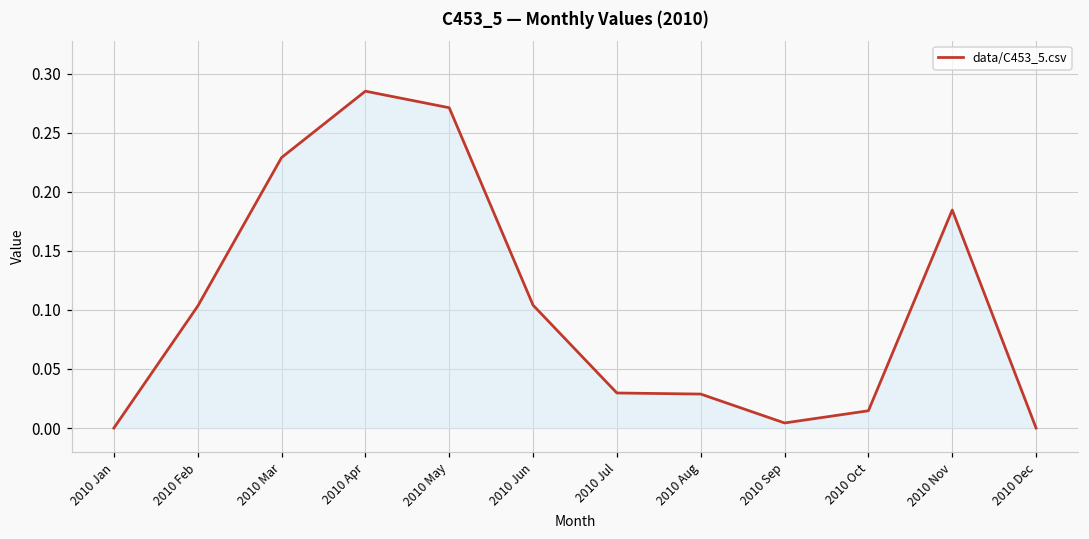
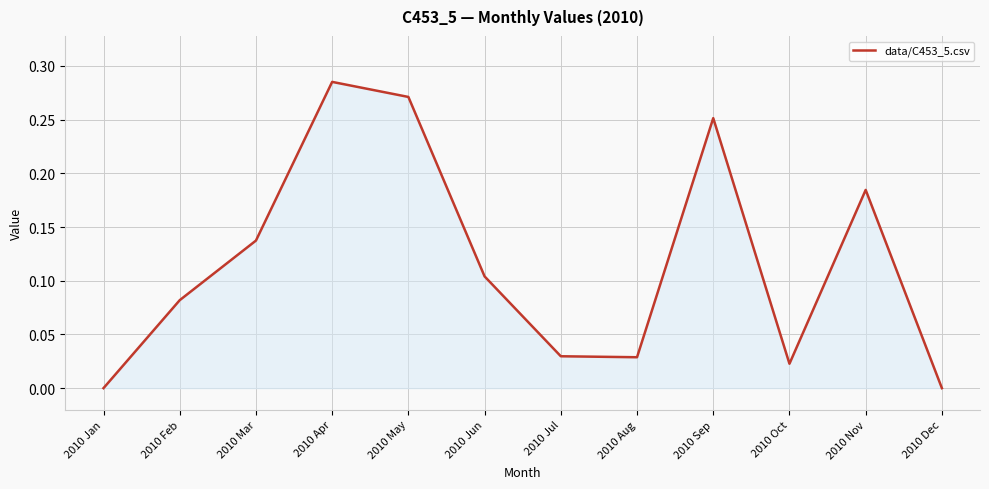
2010 Feb: 0.103 -> 0.082
2010 Mar: 0.229 -> 0.137
2010 Sep: 0.004 -> 0.251
2010 Oct: 0.015 -> 0.023
